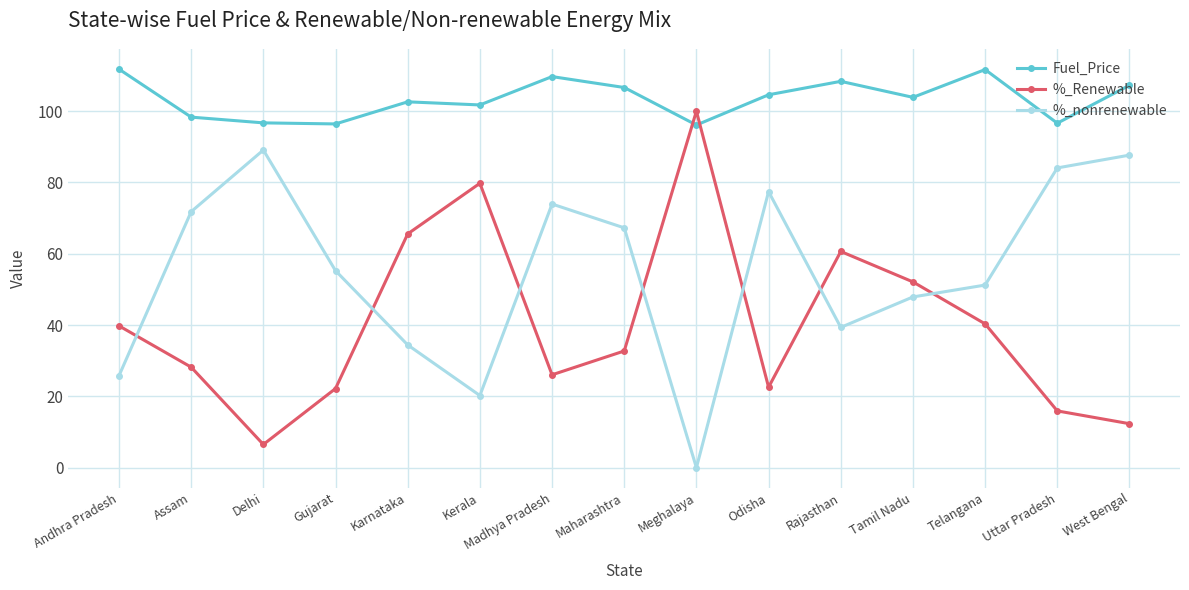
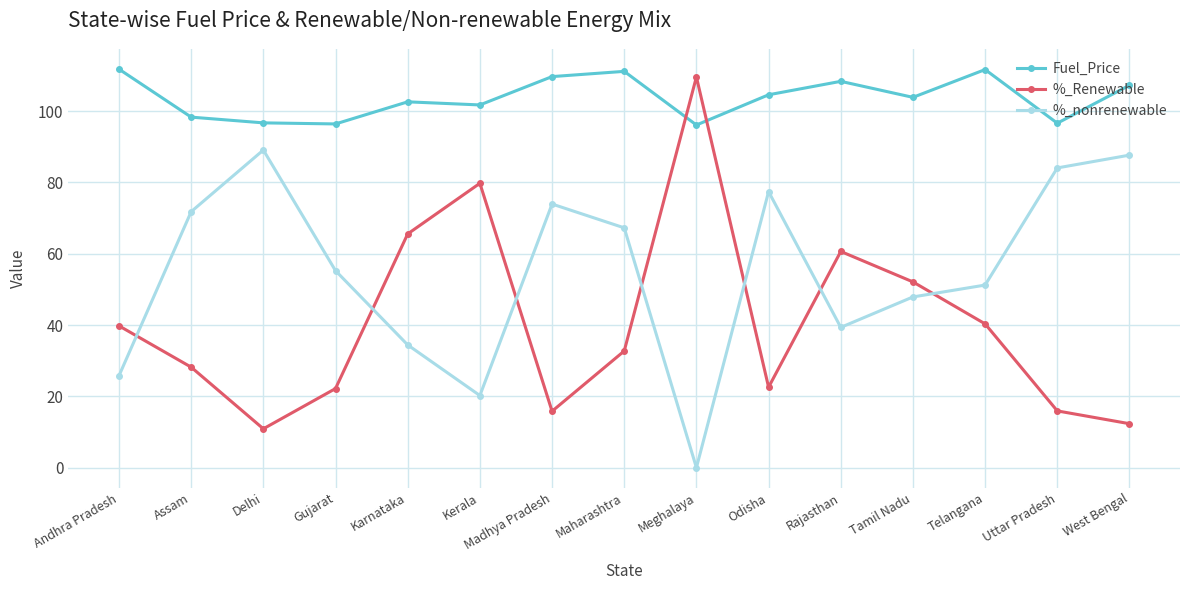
%_Renewable, Delhi: 7 -> 11
%_Renewable, Madhya Pradesh: 26 -> 16
Fuel_Price, Maharashtra: 107 -> 111
%_Renewable, Meghalaya: 100 -> 110
